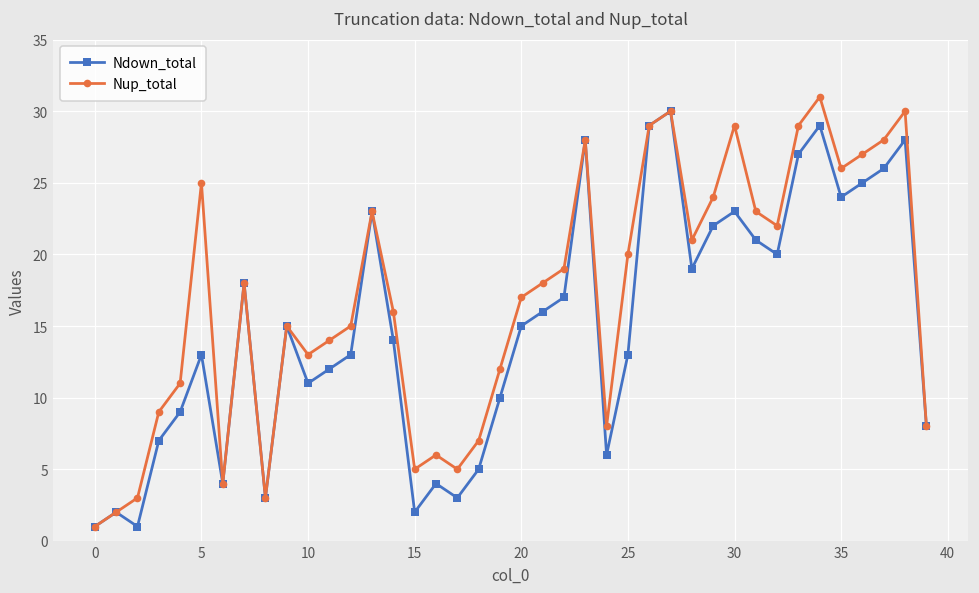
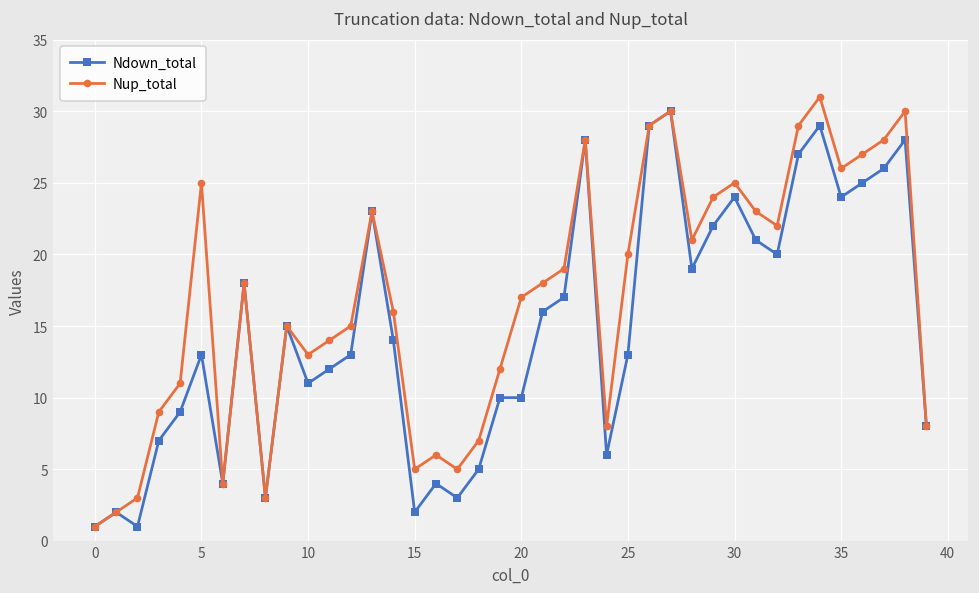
Ndown_total, 20: 15 -> 10
Ndown_total, 30: 23 -> 24
Nup_total, 30: 29 -> 25
